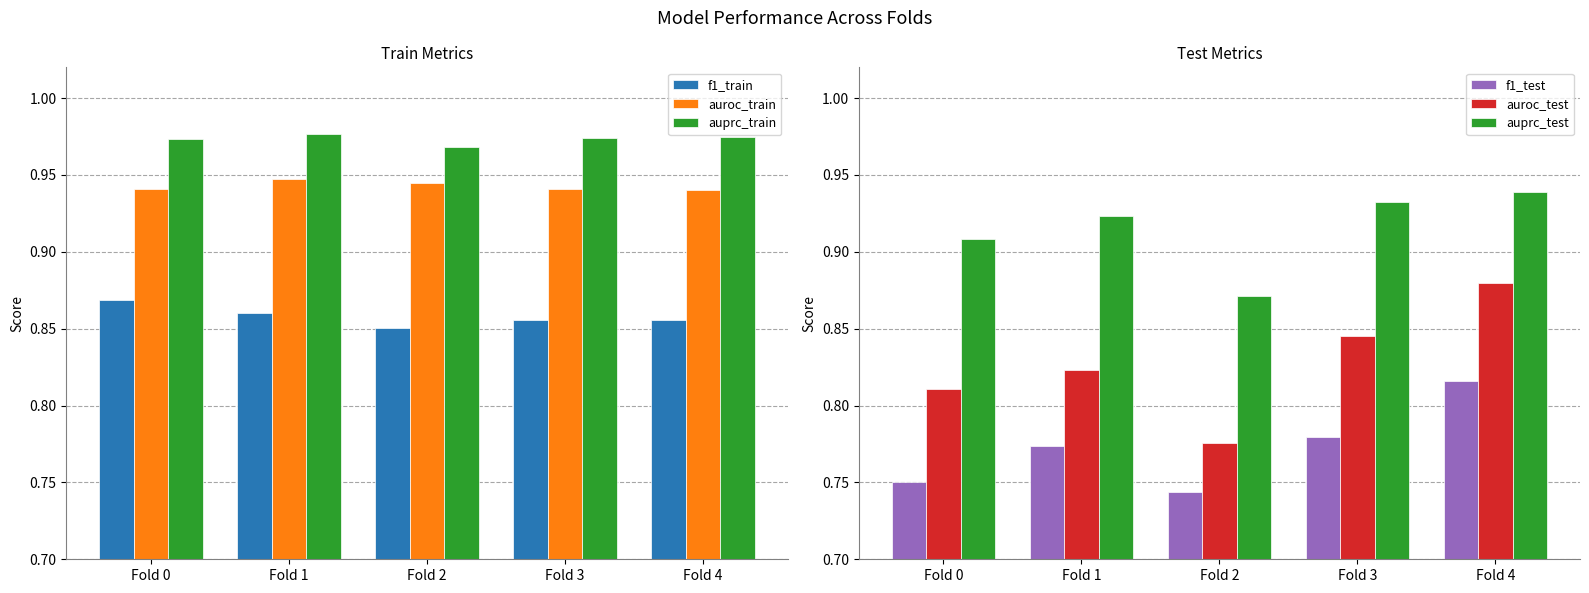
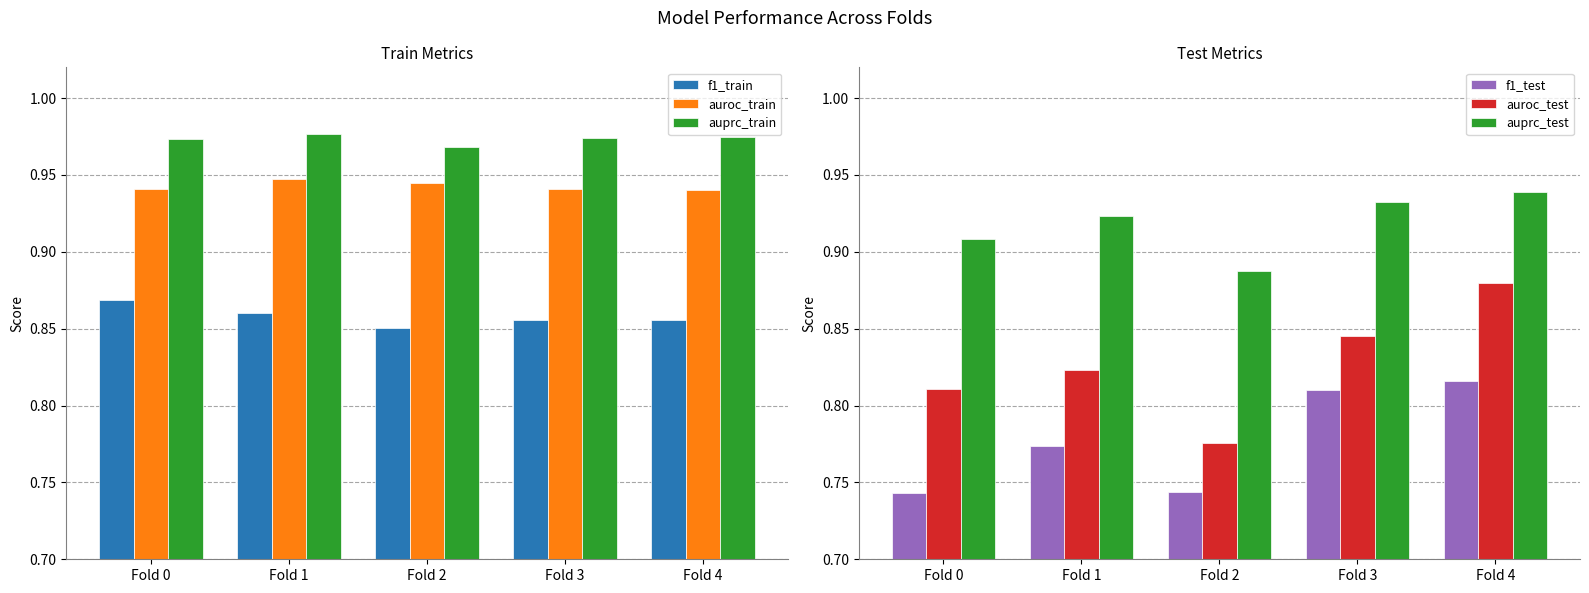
Test Metrics, f1_test, Fold 0: 0.750 -> 0.743
Test Metrics, auprc_test, Fold 2: 0.871 -> 0.888
Test Metrics, f1_test, Fold 3: 0.779 -> 0.810
